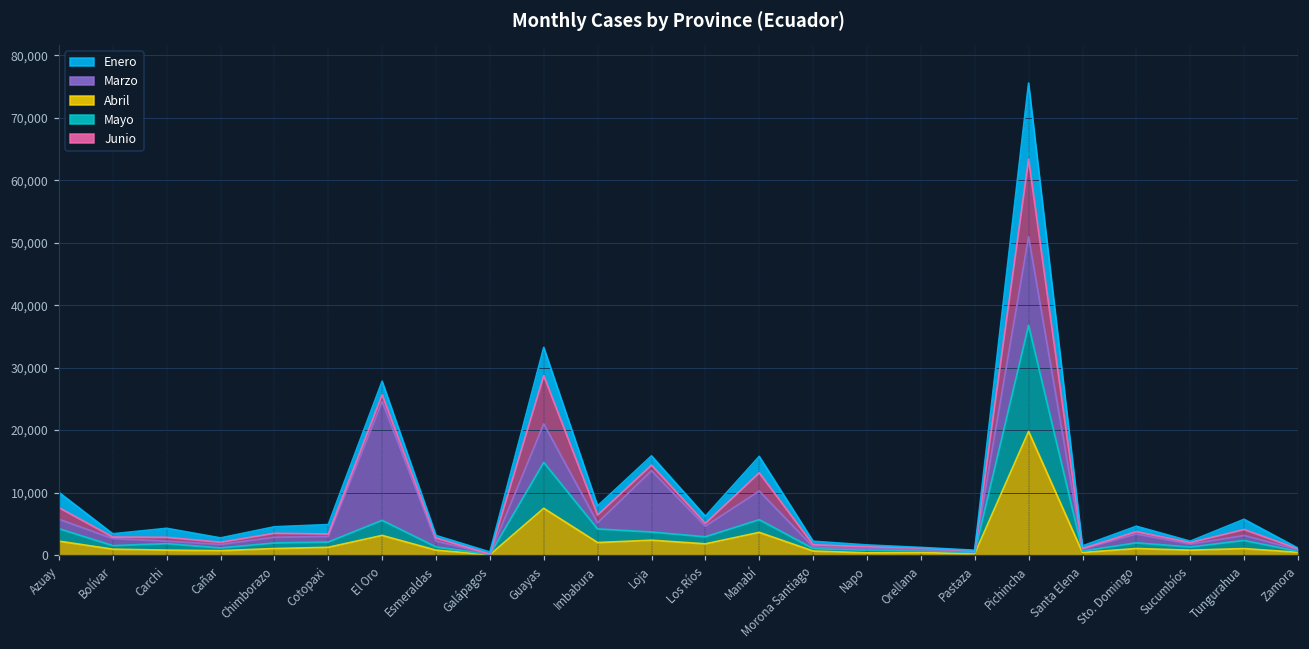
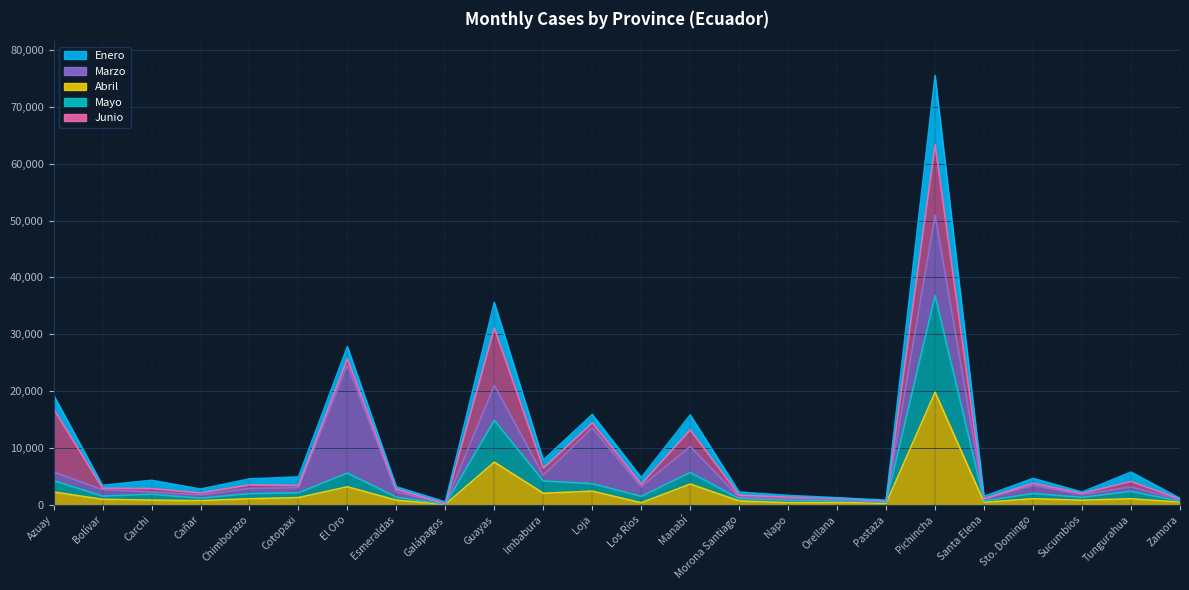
Junio, Azuay: 2,000 -> 11,000
Junio, Guayas: 8,000 -> 10,000
Abril, Los Ríos: 2,000 -> 0
